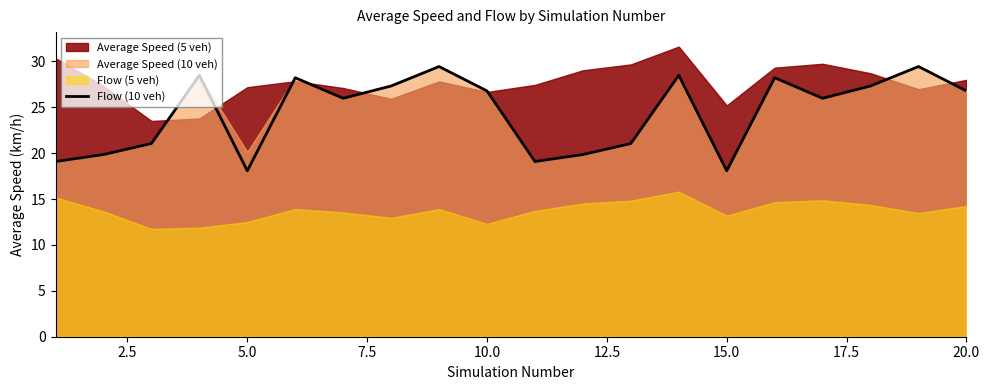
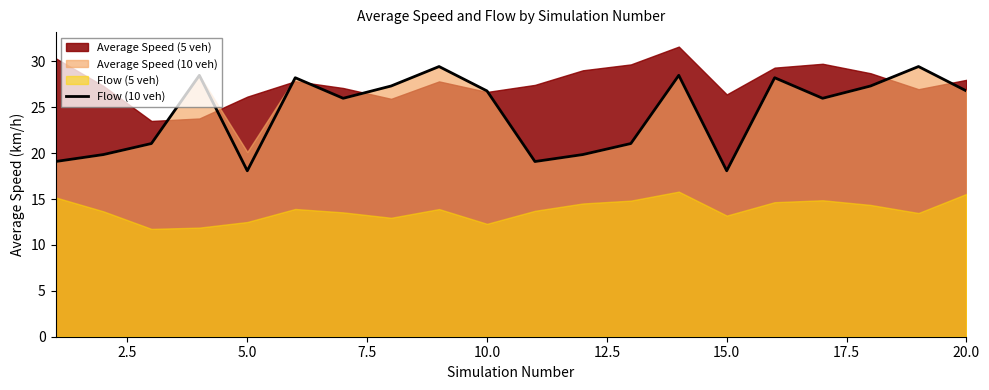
Average Speed (5 veh), 5.0: 27 -> 26
Average Speed (5 veh), 15.0: 25 -> 26
Flow (5 veh), 20.0: 14 -> 16
